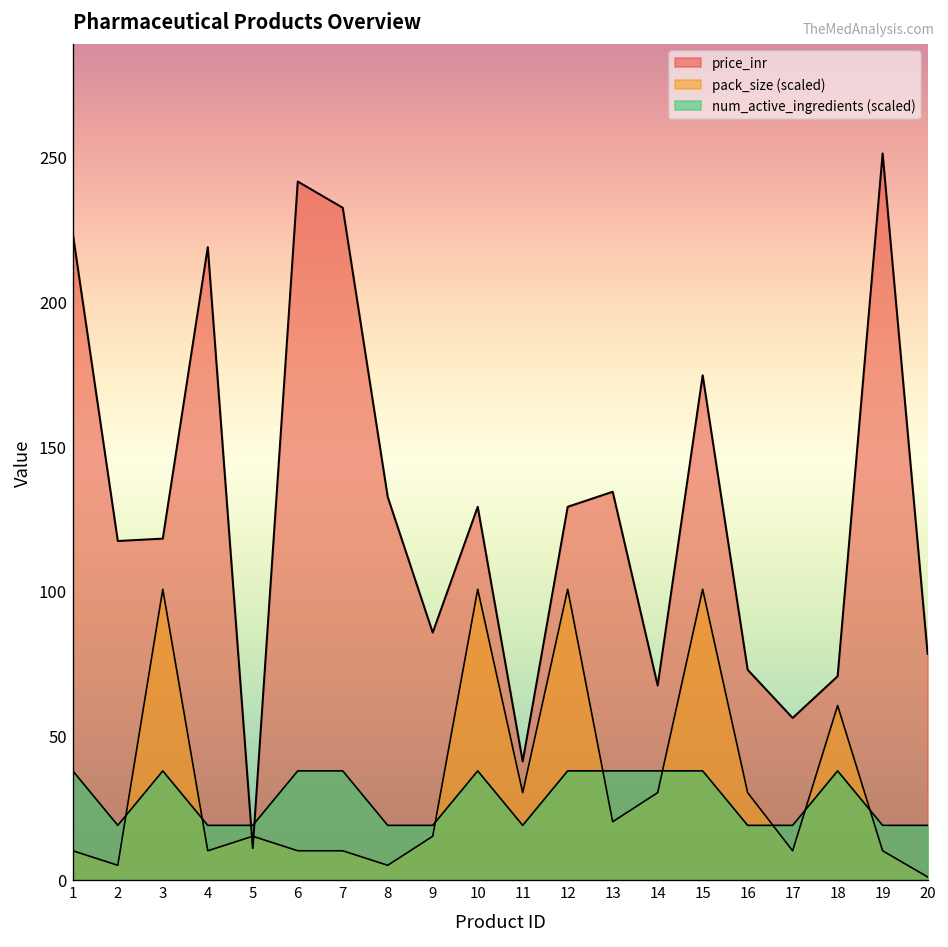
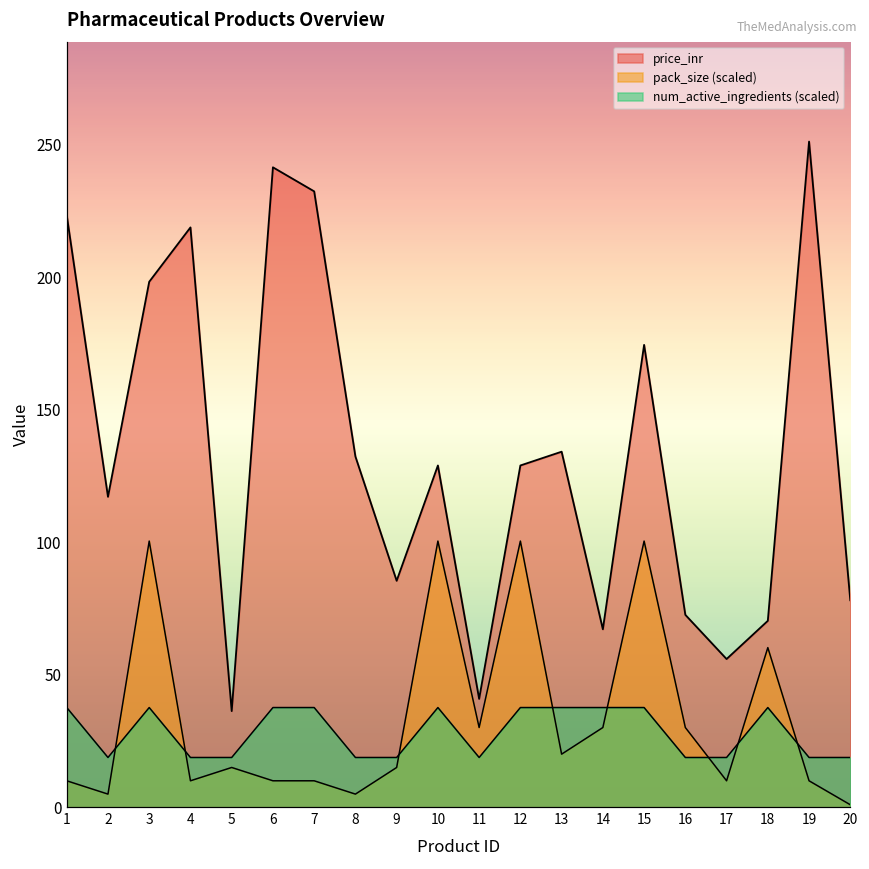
price_inr, 3: 118 -> 198
price_inr, 5: 11 -> 36
